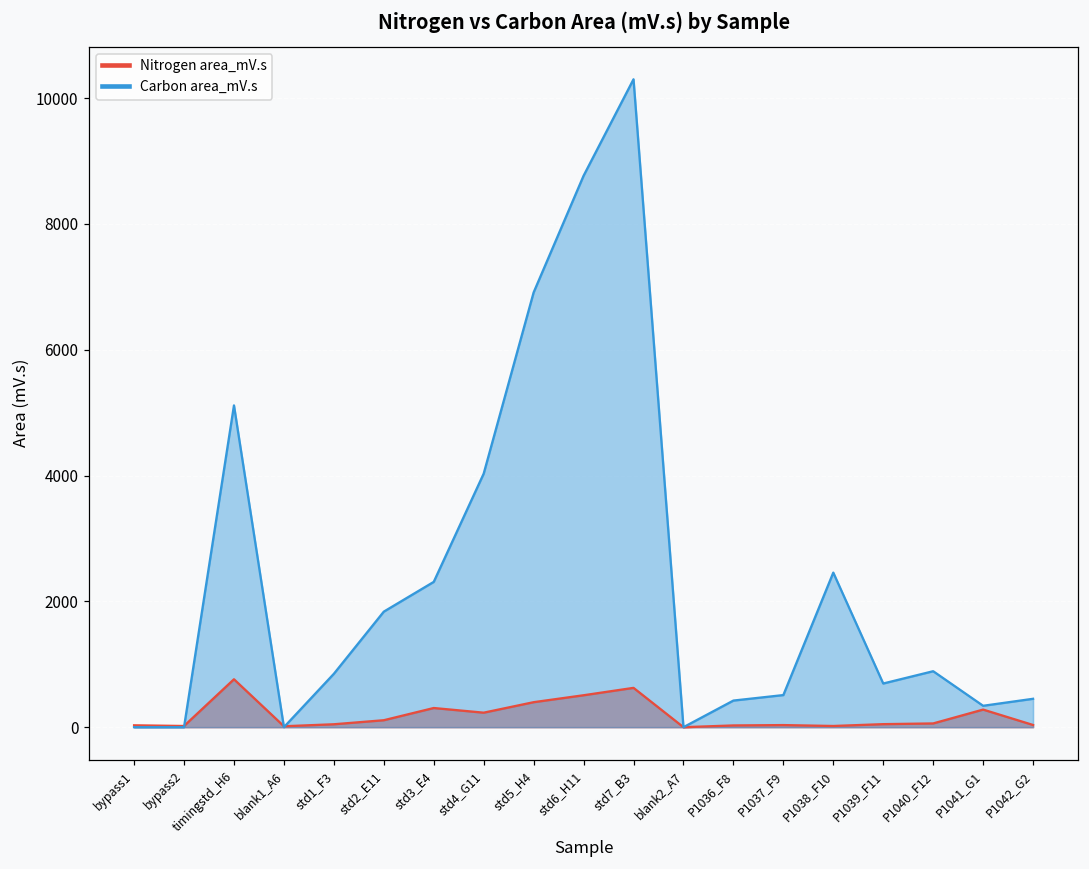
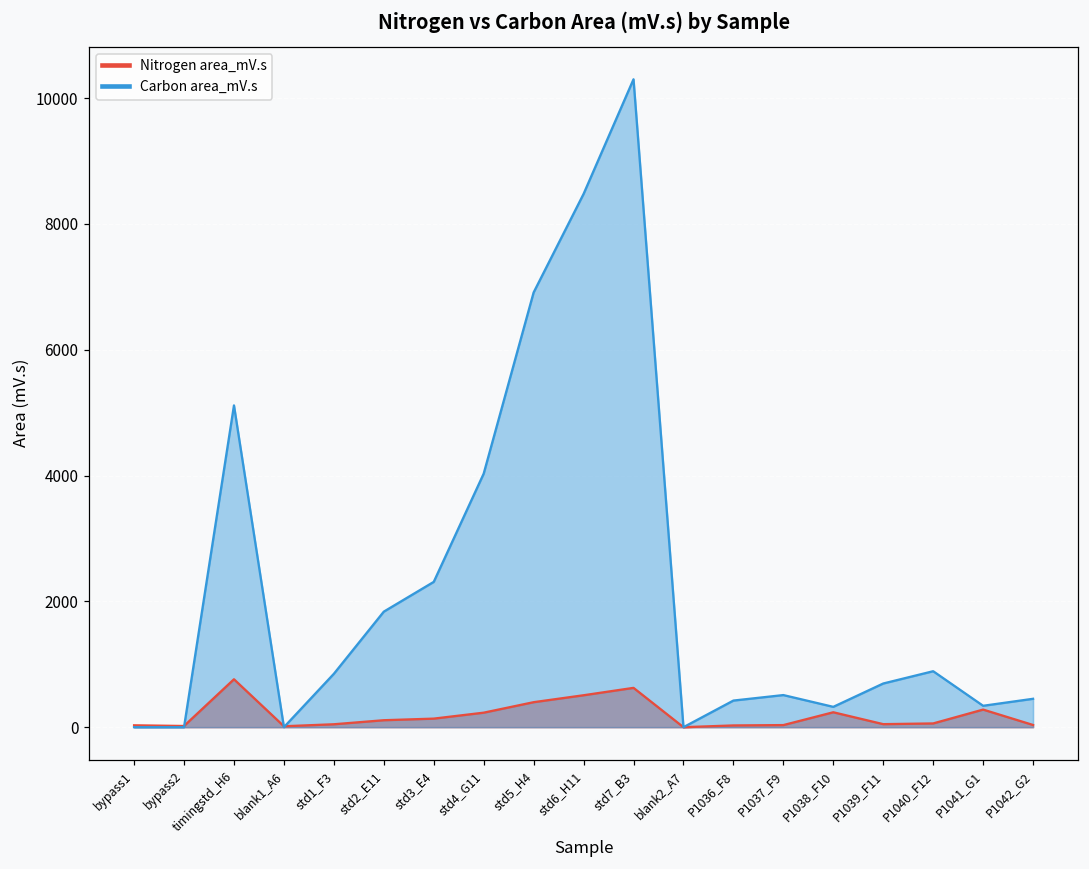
Nitrogen area_mV.s, std3_E4: 300 -> 100
Carbon area_mV.s, std6_H11: 8800 -> 8500
Nitrogen area_mV.s, P1038_F10: 0 -> 200
Carbon area_mV.s, P1038_F10: 2500 -> 300
